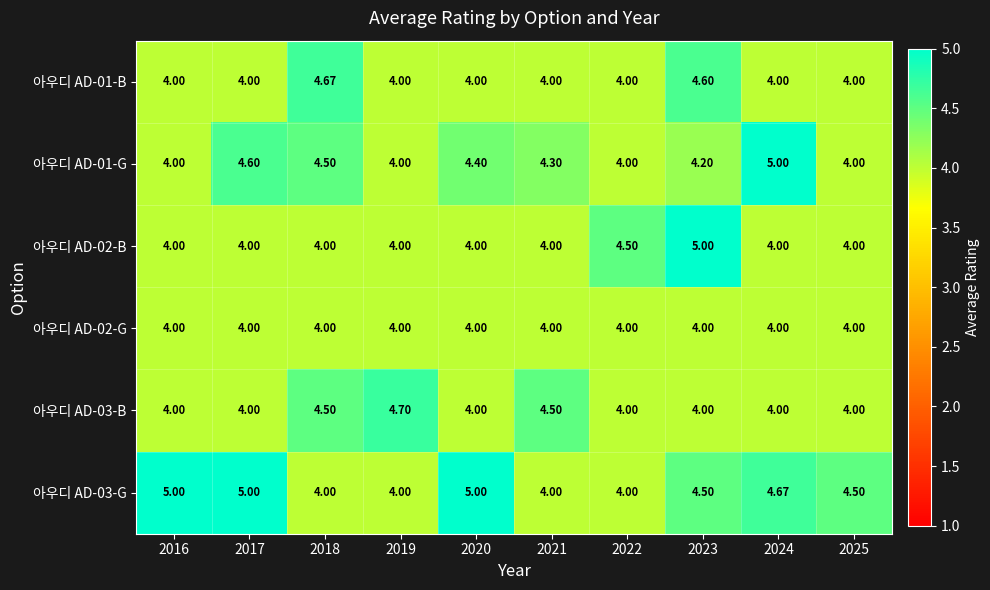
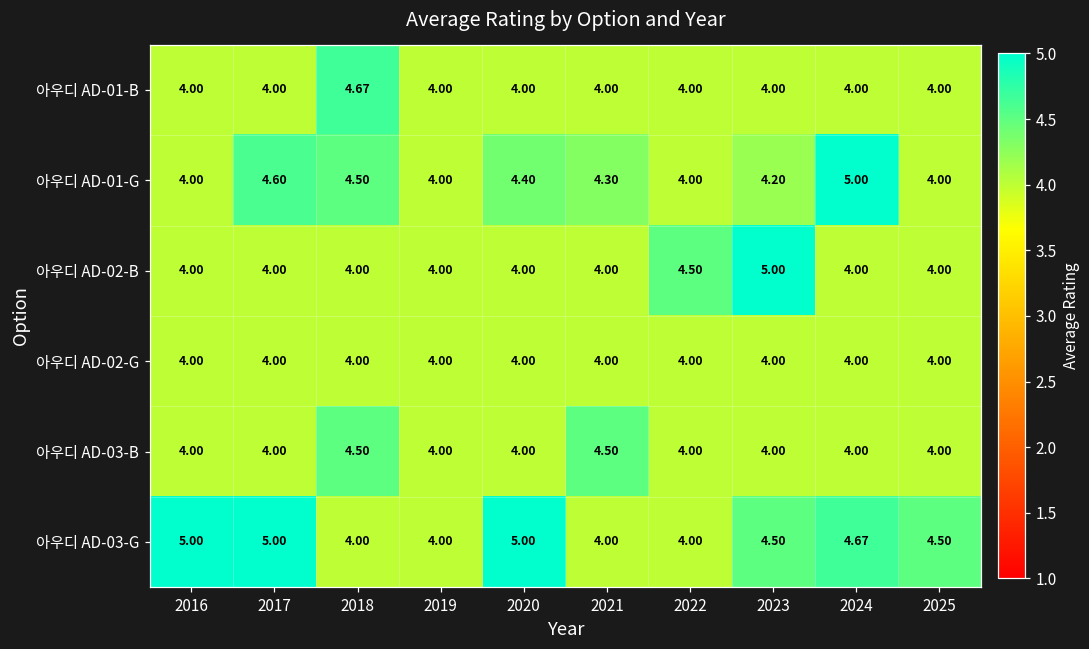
아우디 AD-01-B, 2023: 4.60 -> 4.00
아우디 AD-03-B, 2019: 4.70 -> 4.00
